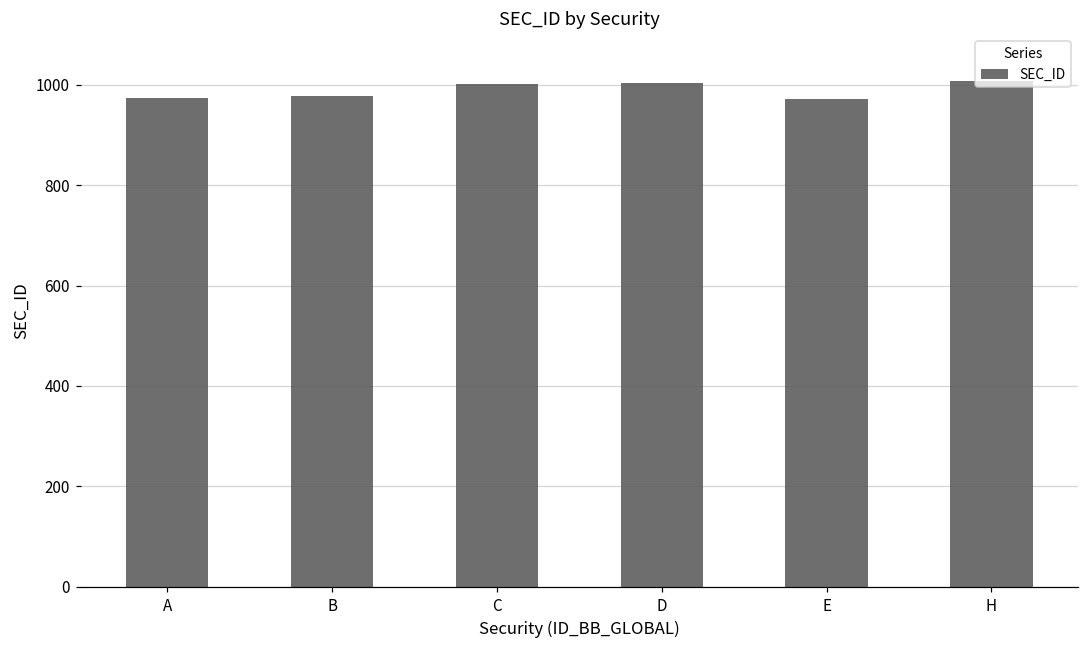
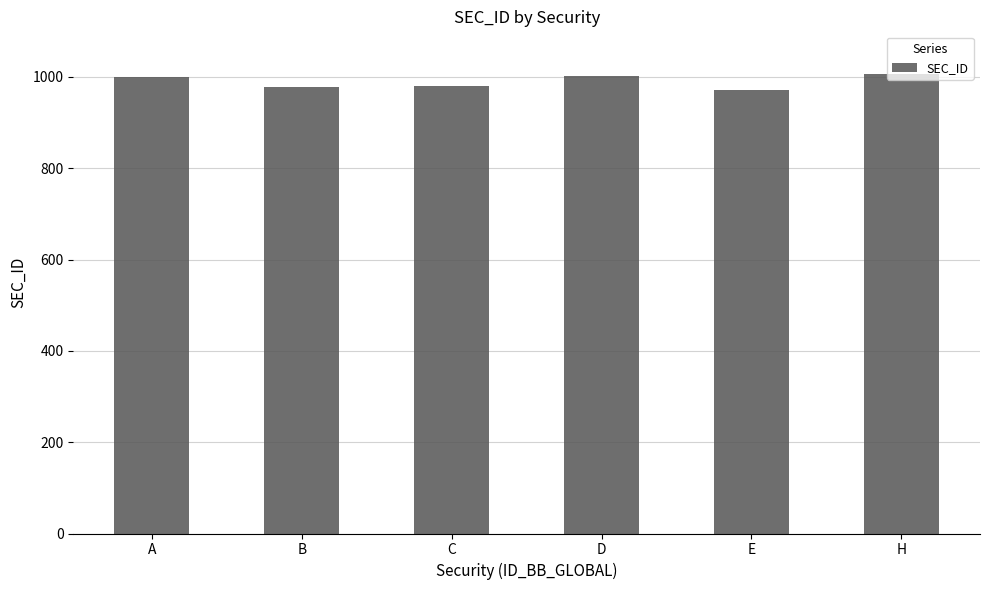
A: 970 -> 1000
C: 1000 -> 980
